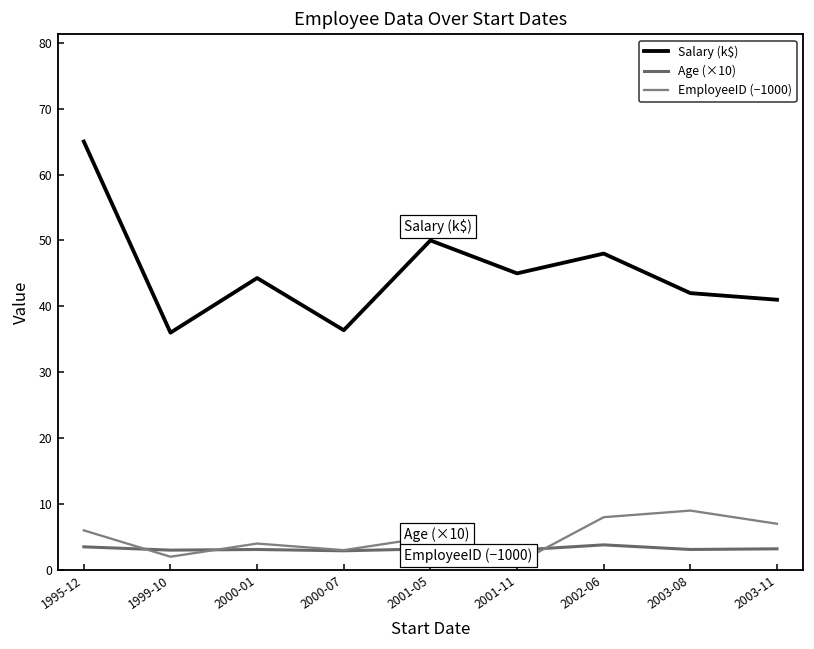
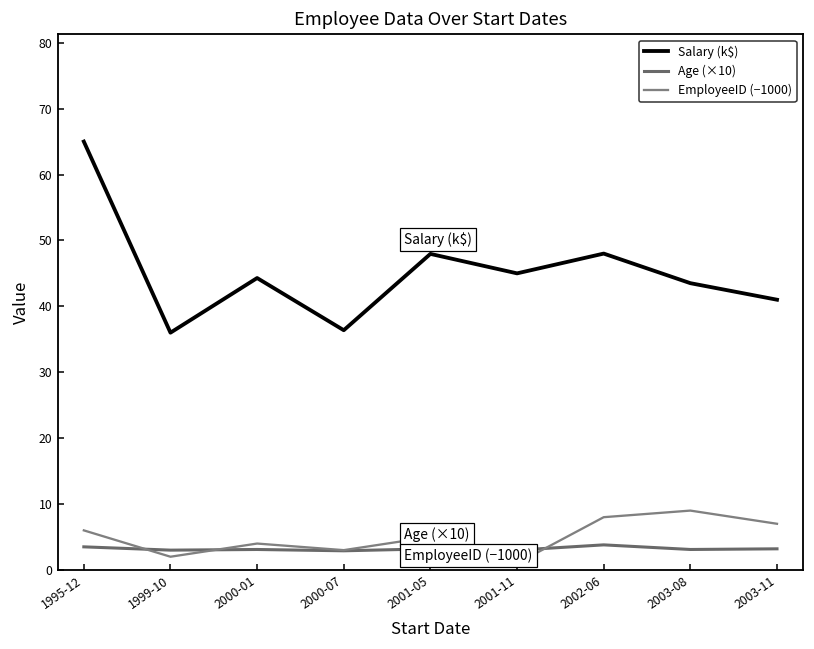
Salary (k$), 2001-05: 50 -> 48
Salary (k$), 2003-08: 42 -> 44
